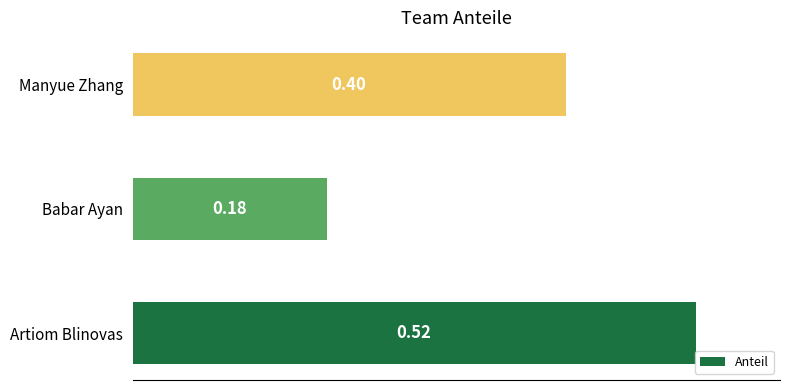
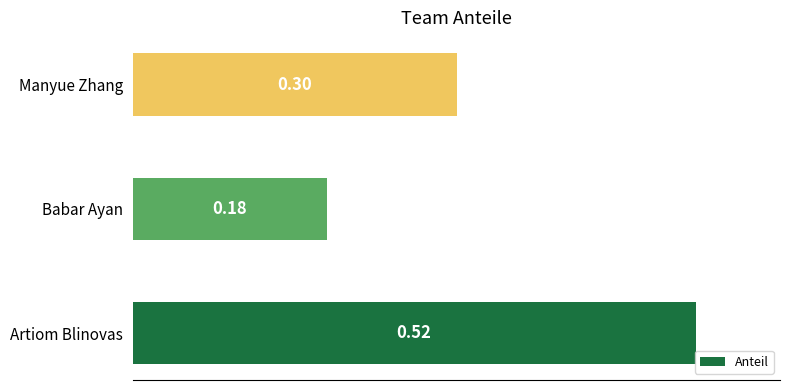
Manyue Zhang: 0.40 -> 0.30
